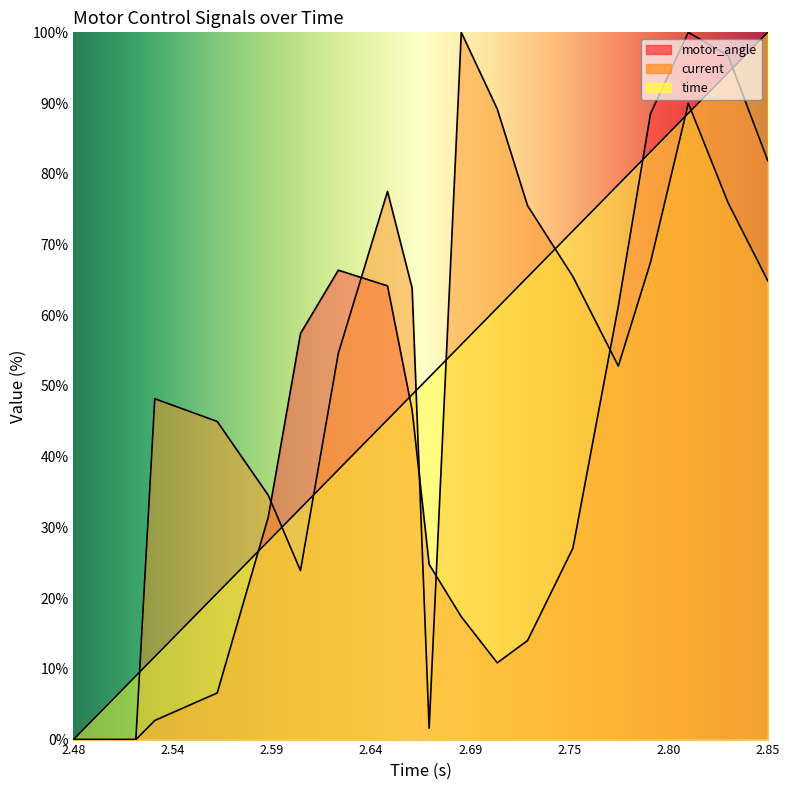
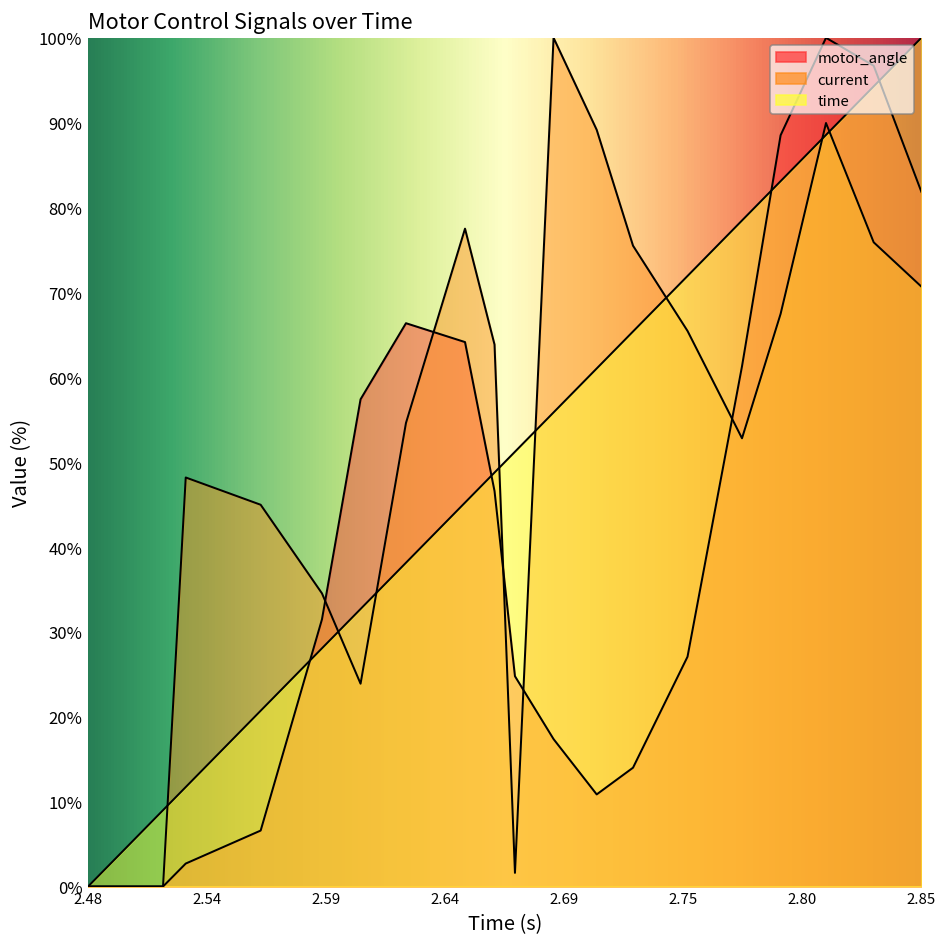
current, 2.85: 65% -> 71%
